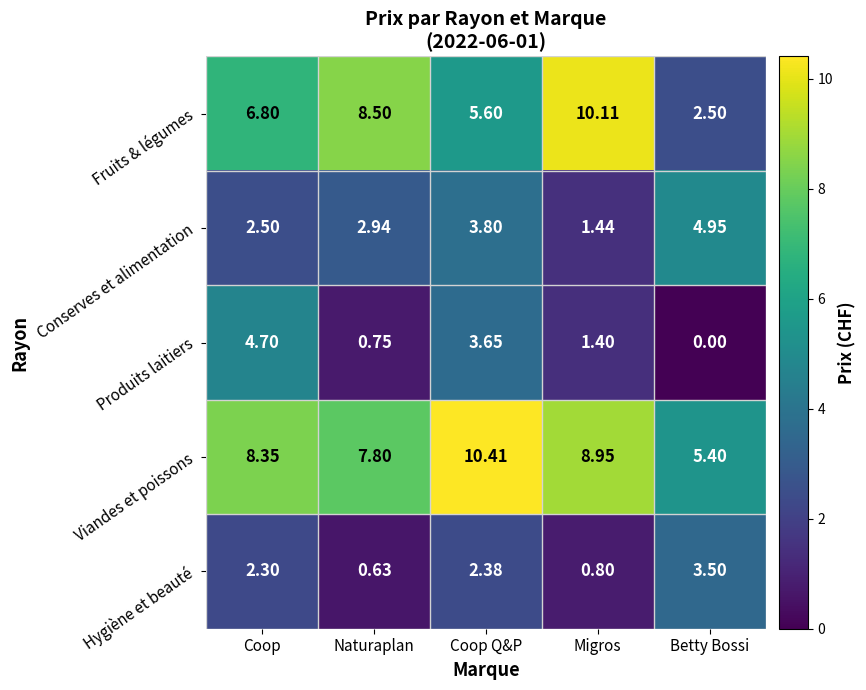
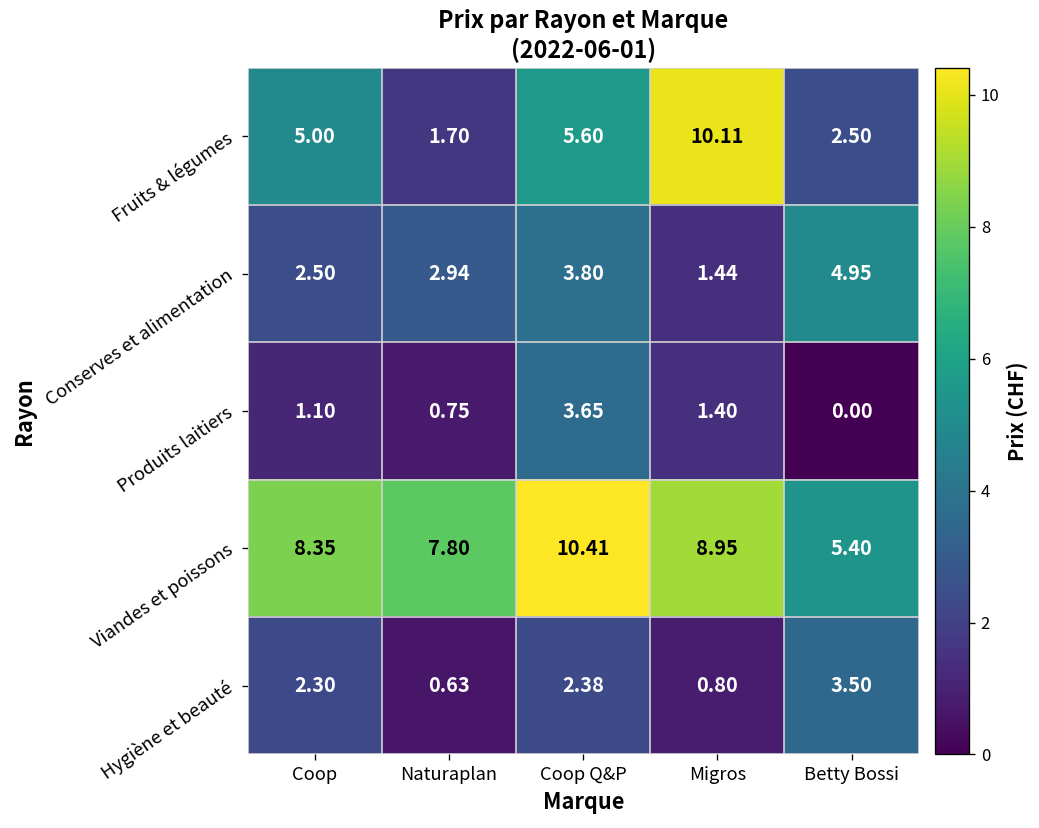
Fruits & légumes, Coop: 6.80 -> 5.00
Fruits & légumes, Naturaplan: 8.50 -> 1.70
Produits laitiers, Coop: 4.70 -> 1.10
